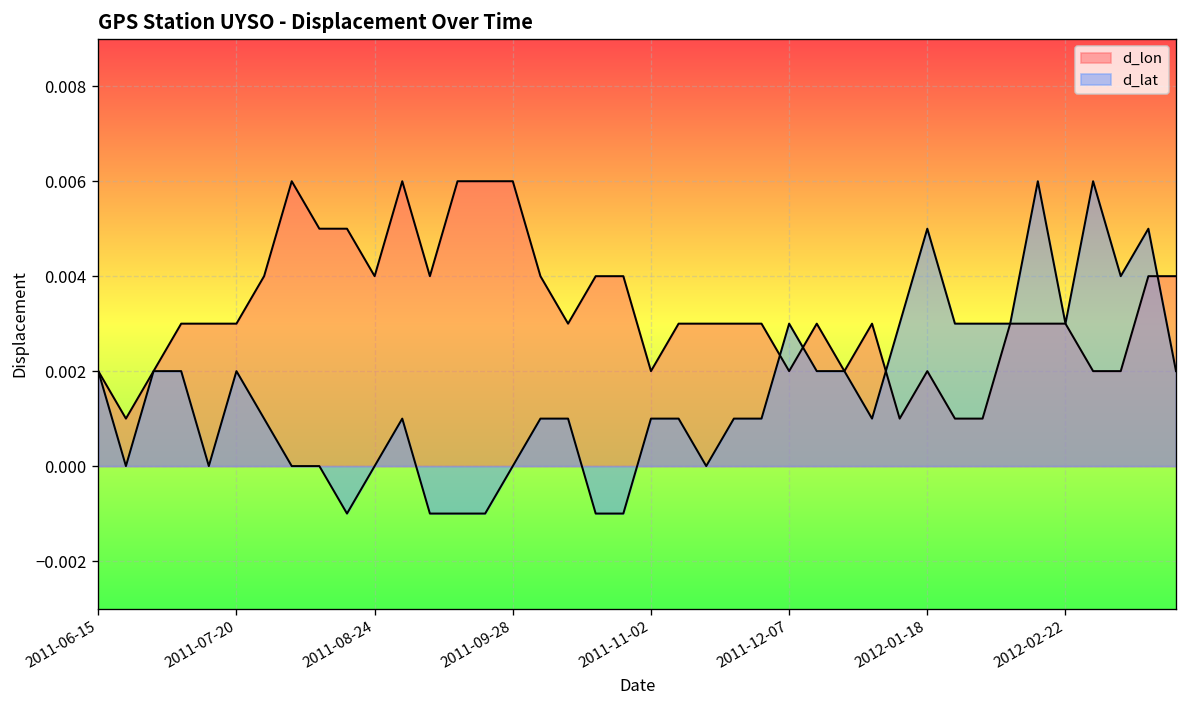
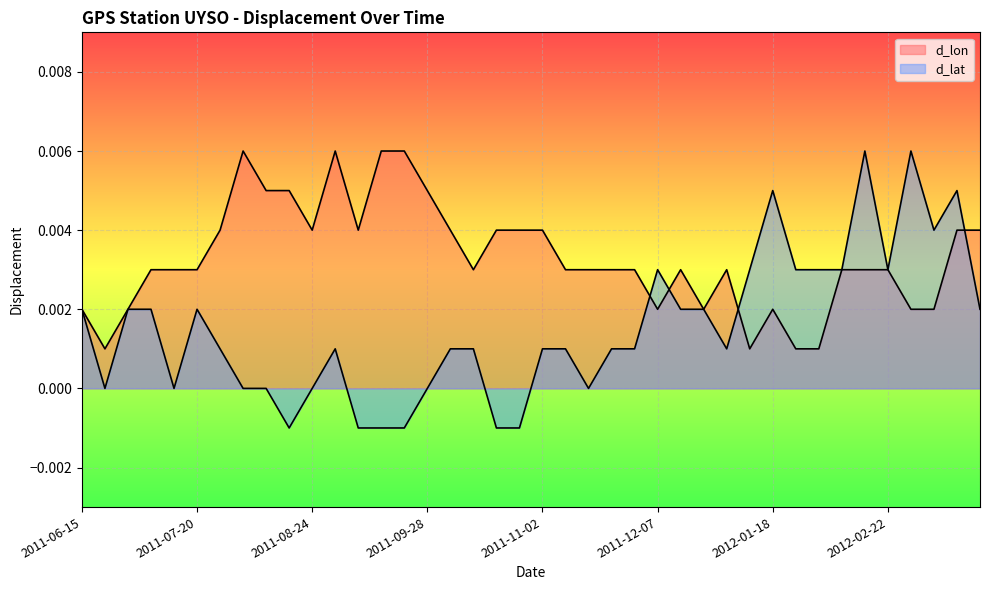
d_lon, 2011-09-28: 0.006 -> 0.005
d_lon, 2011-11-02: 0.002 -> 0.004
